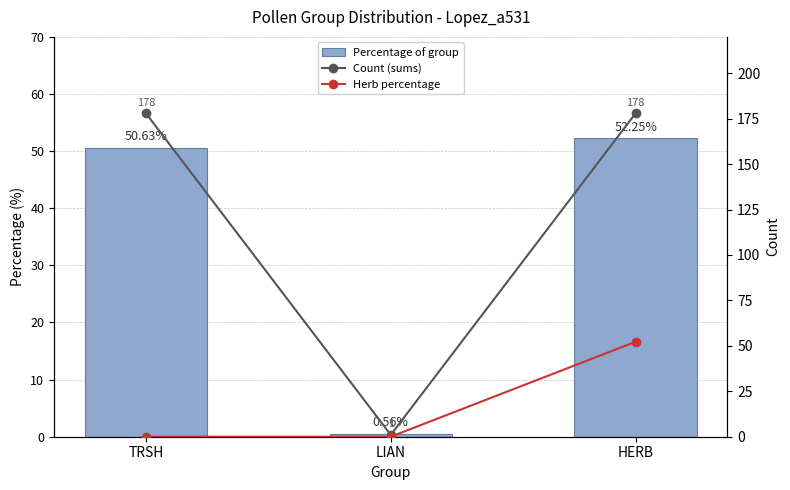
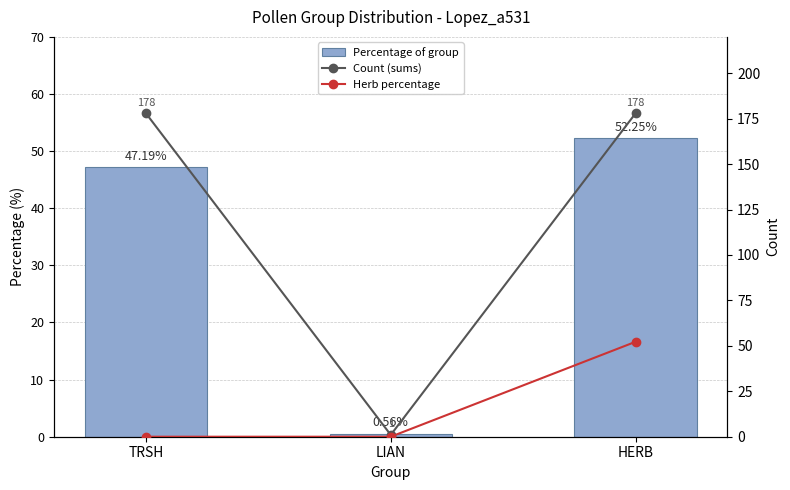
Percentage of group, TRSH: 50.63% -> 47.19%
